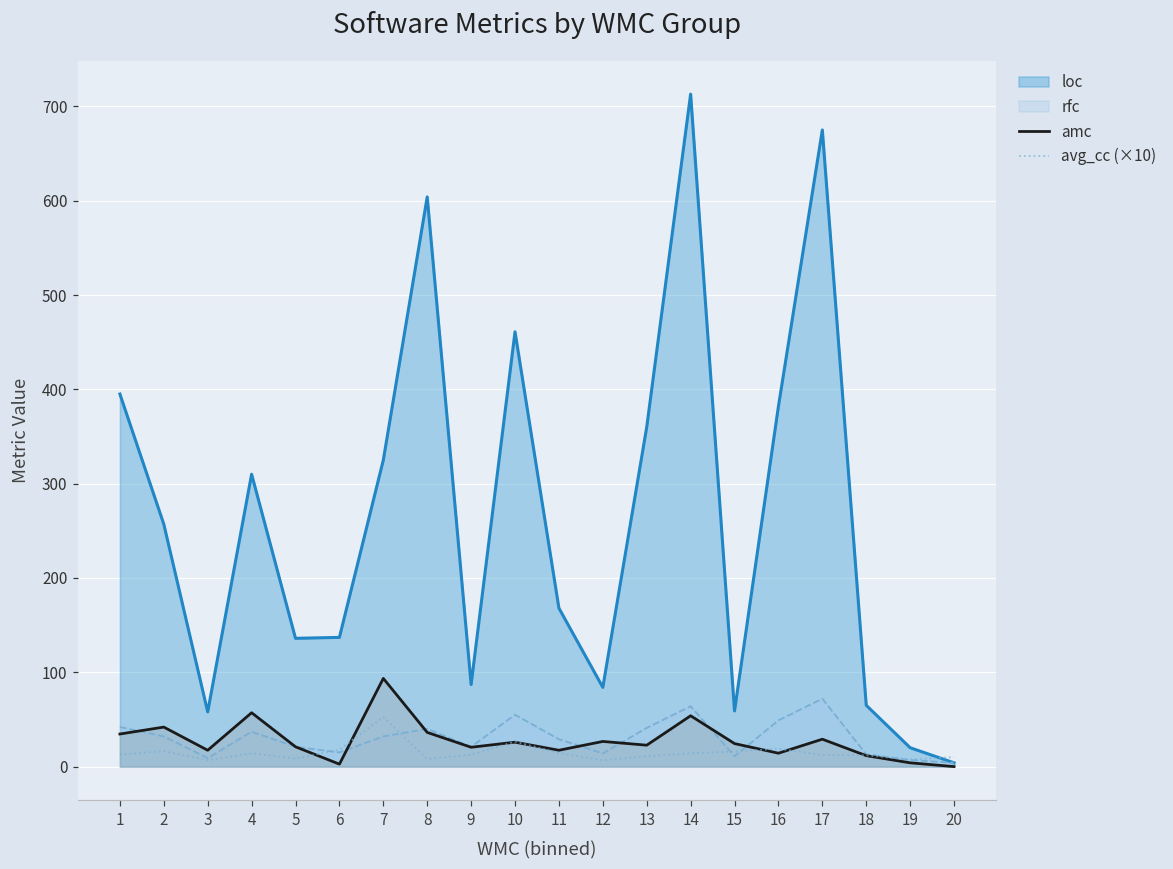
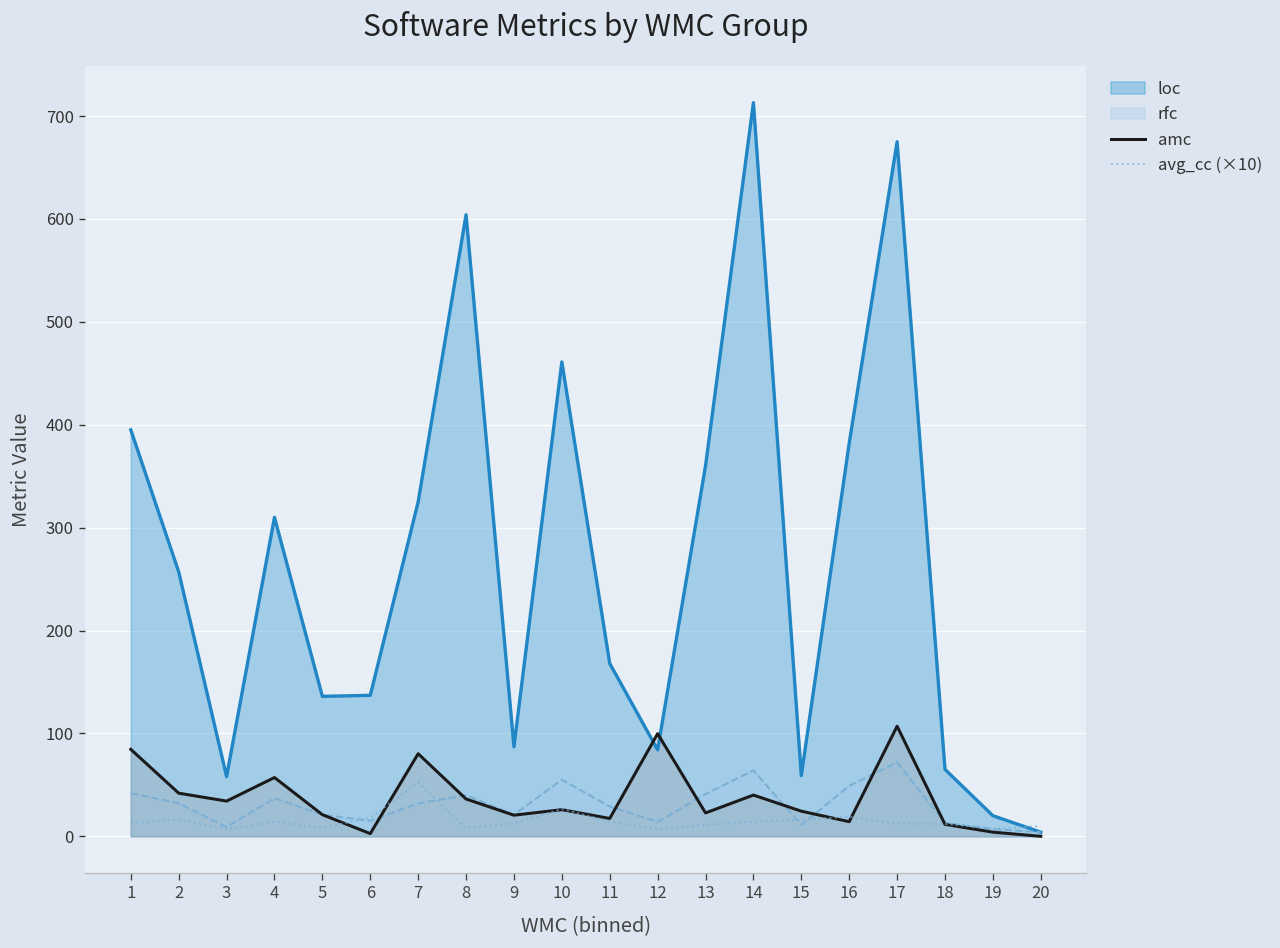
amc, 1: 30 -> 80
amc, 3: 20 -> 30
amc, 7: 90 -> 80
amc, 12: 30 -> 100
amc, 14: 50 -> 40
amc, 17: 30 -> 110
